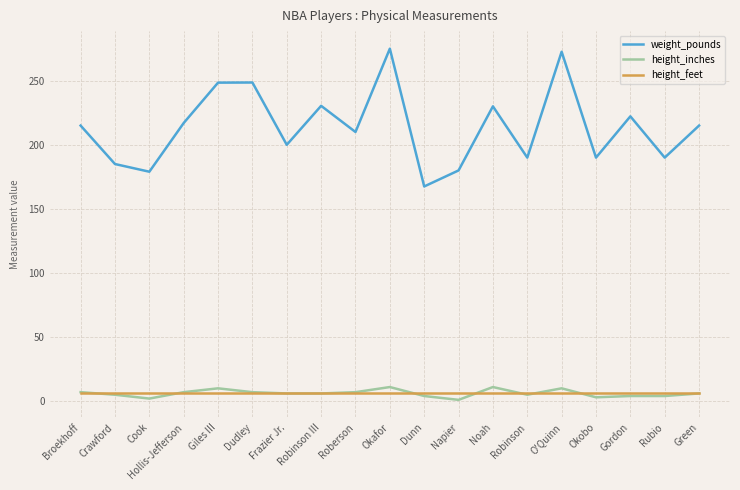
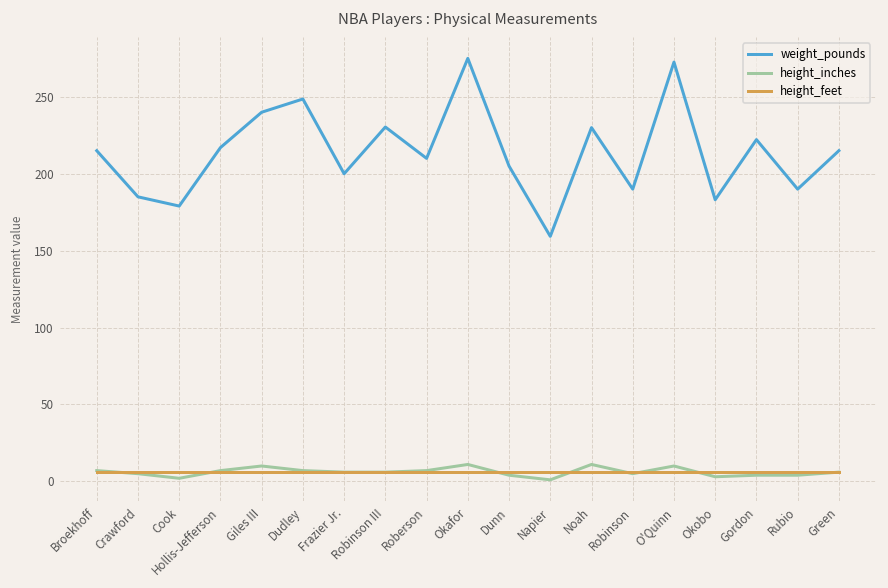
weight_pounds, Giles III: 249 -> 240
weight_pounds, Dunn: 168 -> 205
weight_pounds, Napier: 180 -> 159
weight_pounds, Okobo: 190 -> 183
